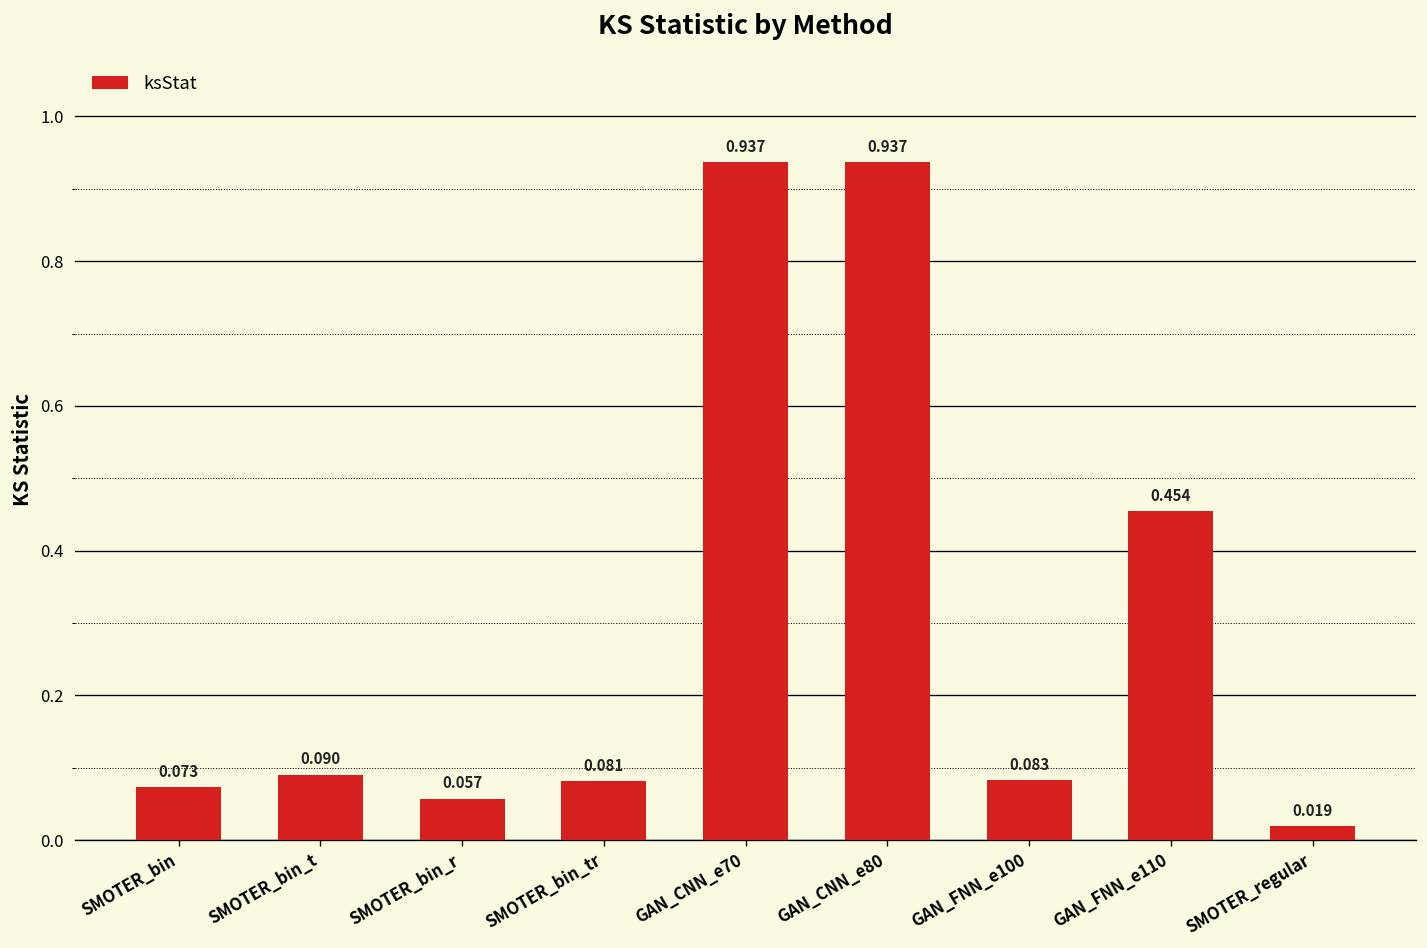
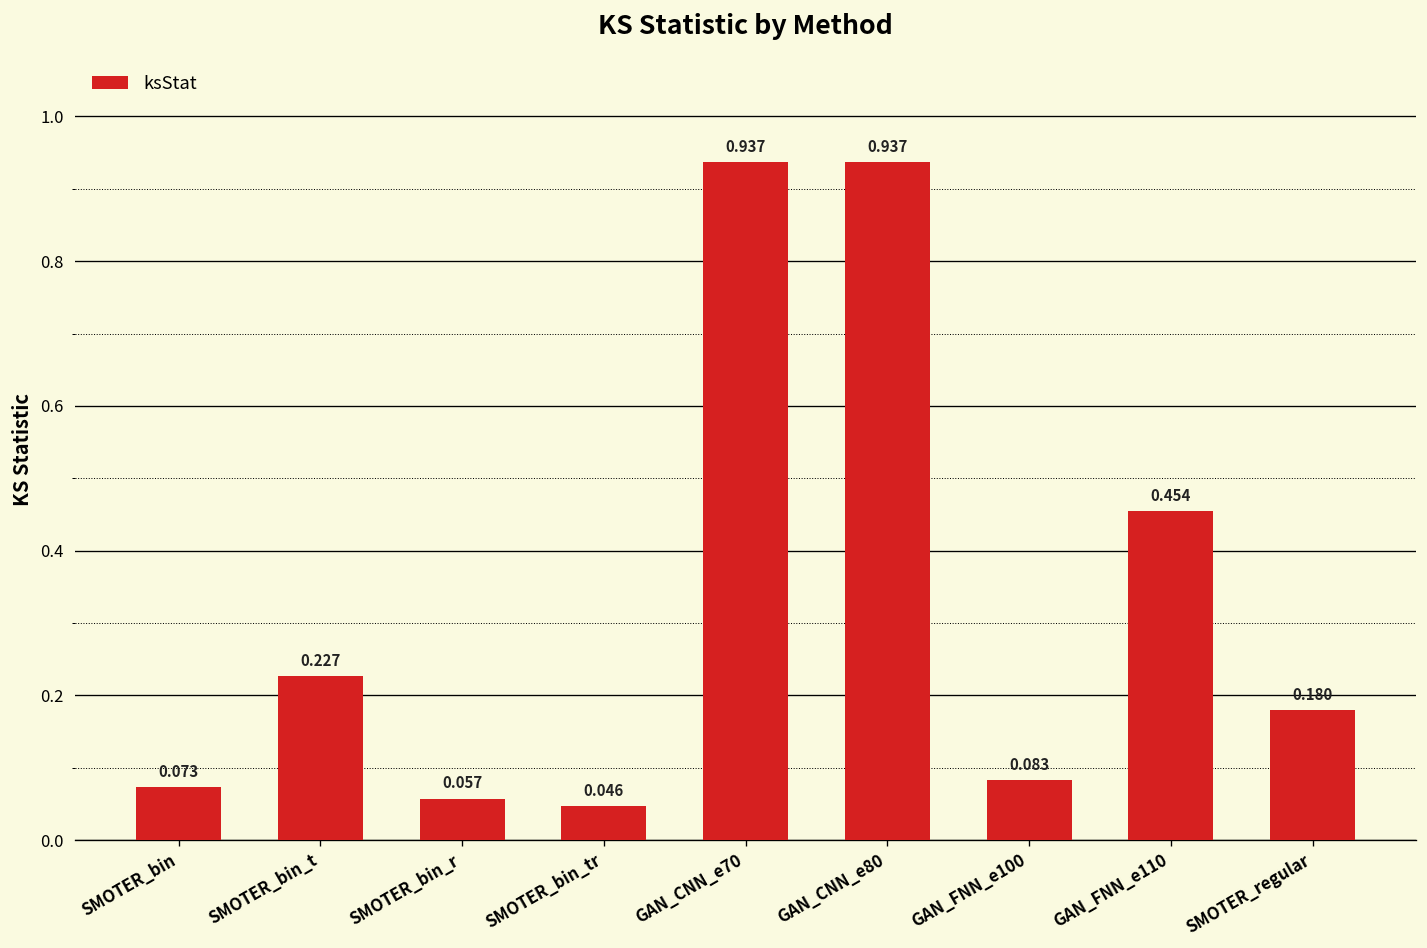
SMOTER_bin_t: 0.090 -> 0.227
SMOTER_bin_tr: 0.081 -> 0.046
SMOTER_regular: 0.019 -> 0.180
